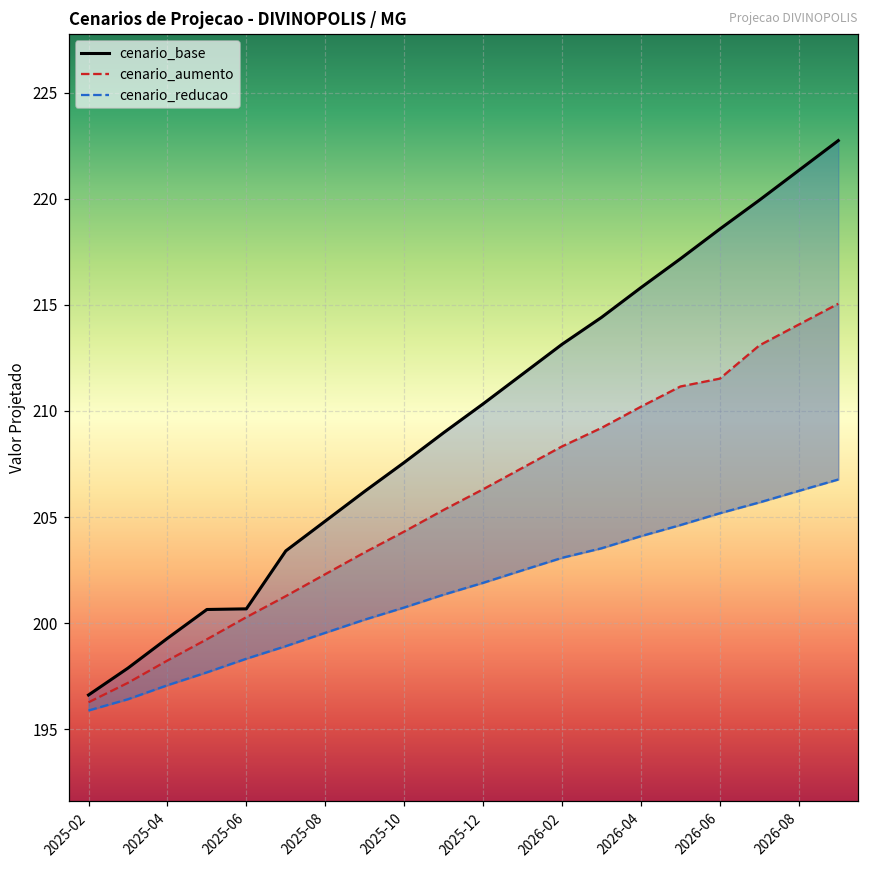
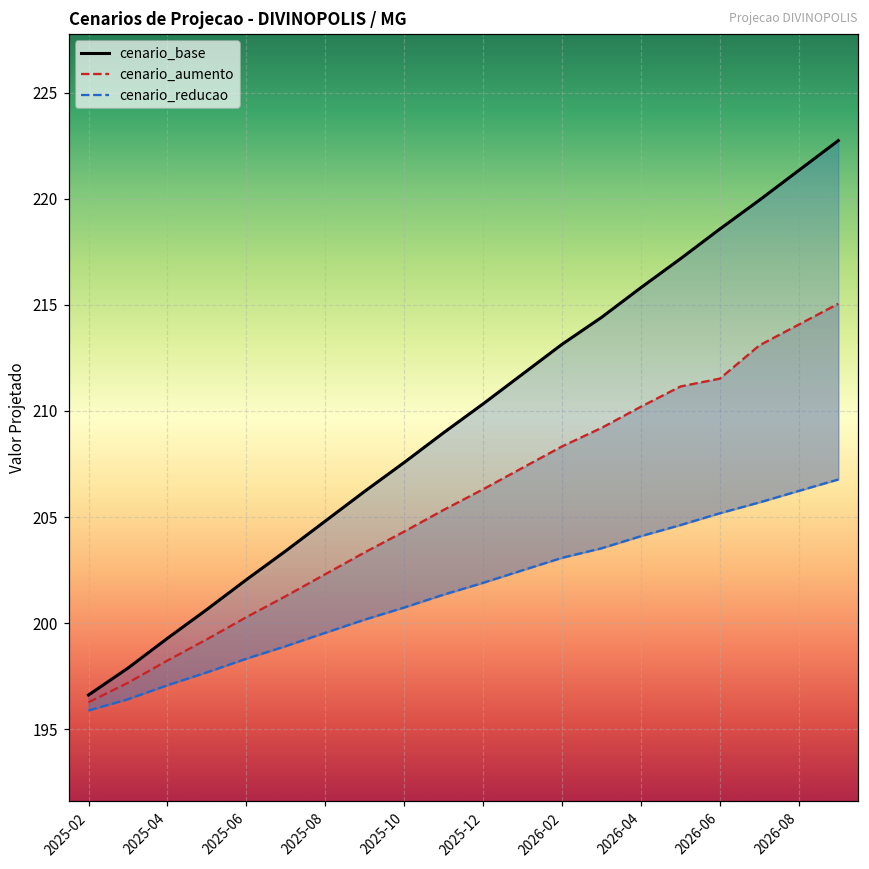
cenario_base, 2025-06: 200.7 -> 202.0
